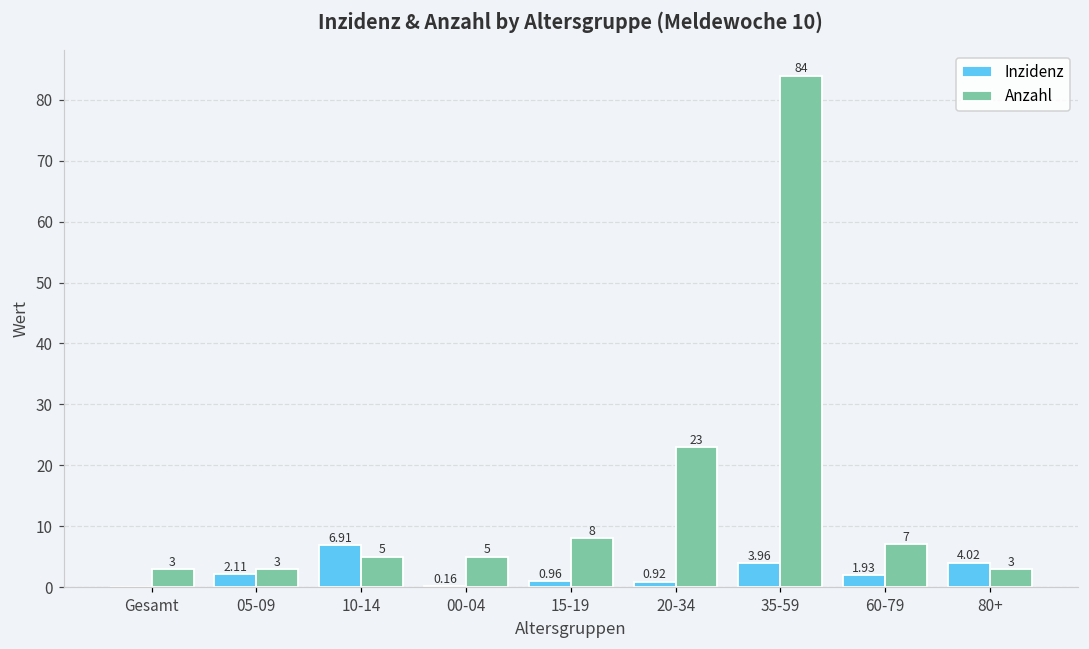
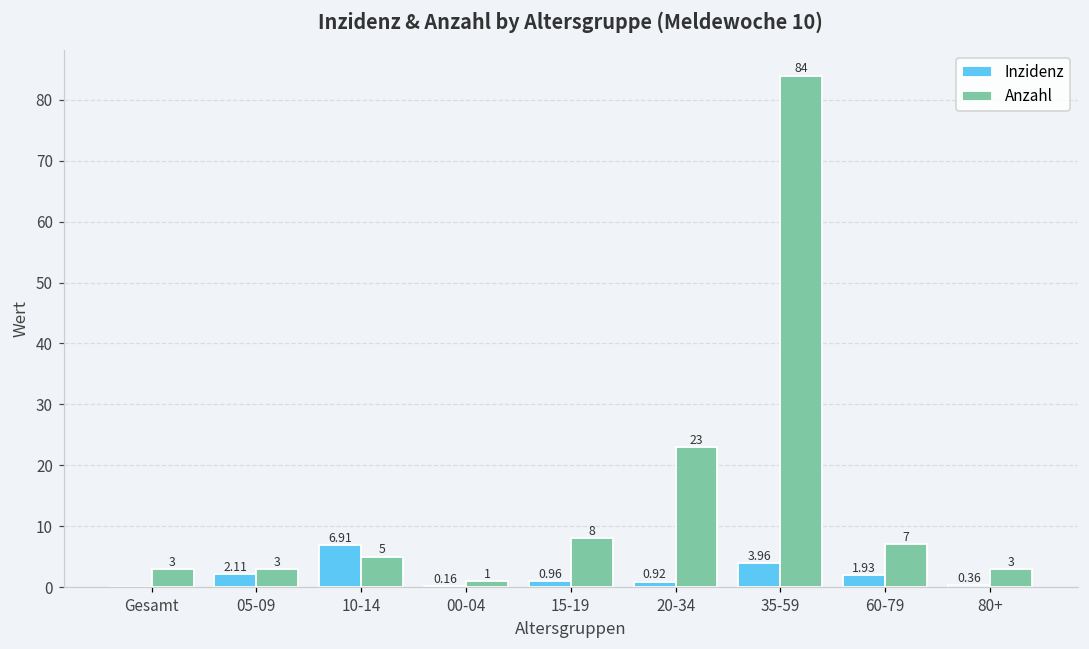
Anzahl, 00-04: 5 -> 1
Inzidenz, 80+: 4.02 -> 0.36
